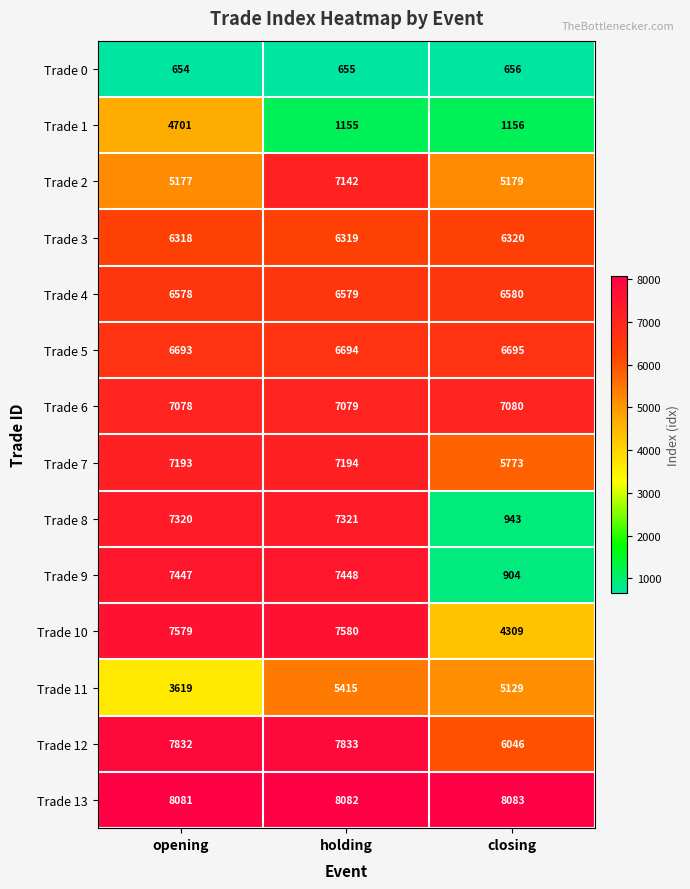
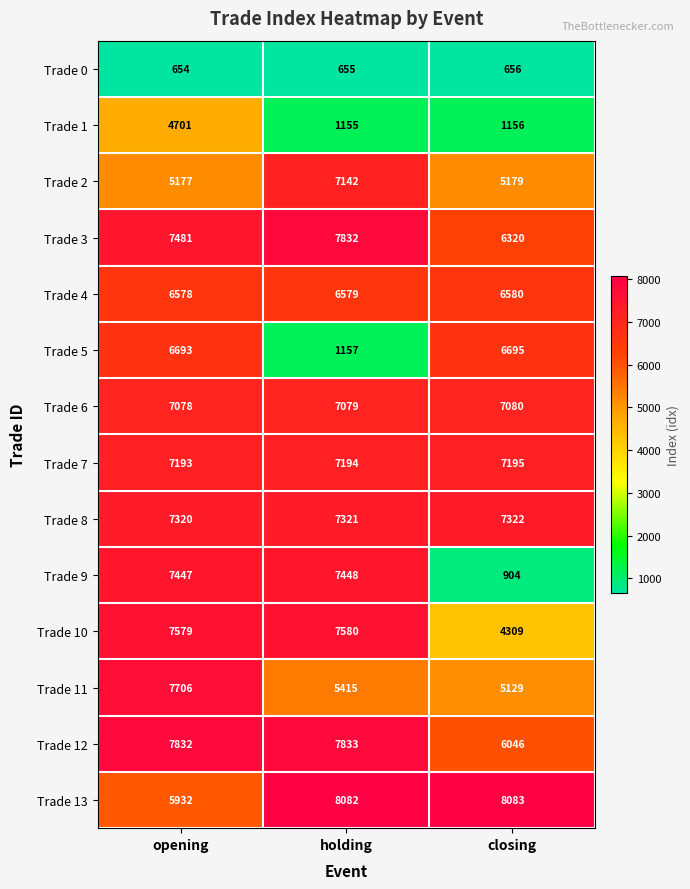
Trade 3, opening: 6318 -> 7481
Trade 3, holding: 6319 -> 7832
Trade 5, holding: 6694 -> 1157
Trade 7, closing: 5773 -> 7195
Trade 8, closing: 943 -> 7322
Trade 11, opening: 3619 -> 7706
Trade 13, opening: 8081 -> 5932
